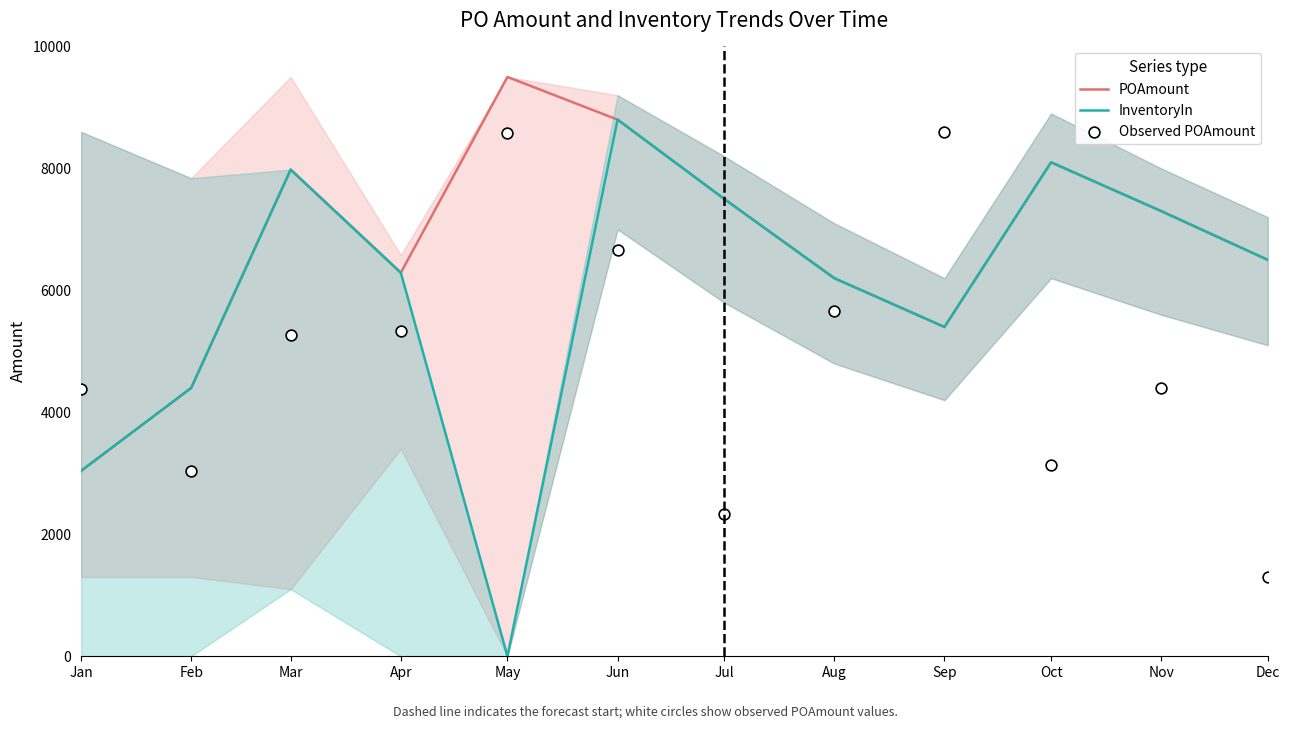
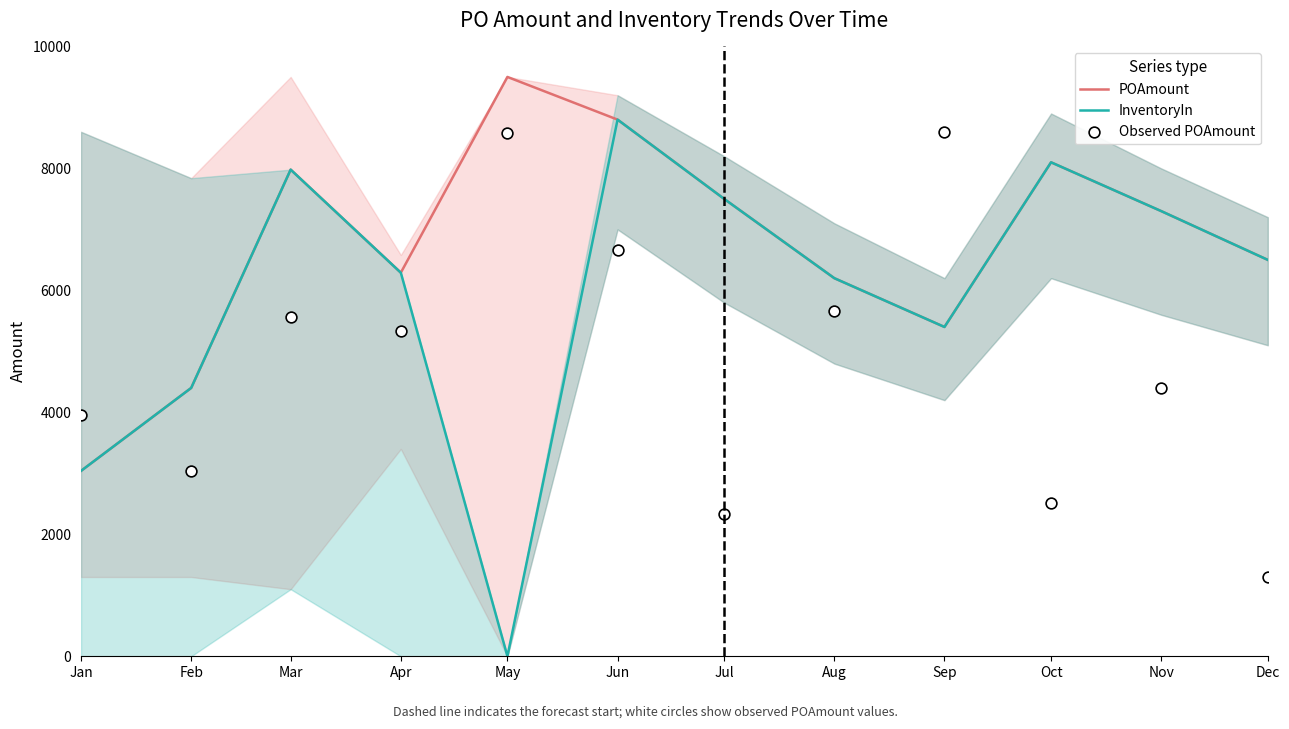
Observed POAmount, Jan: 4400 -> 4000
Observed POAmount, Mar: 5300 -> 5600
Observed POAmount, Oct: 3100 -> 2500
